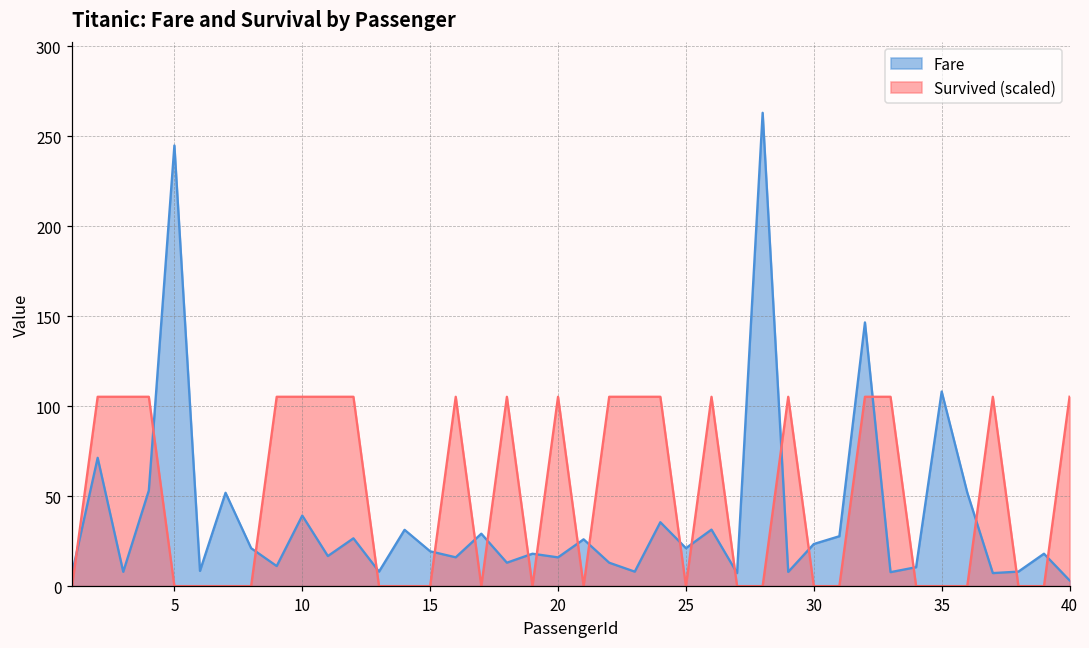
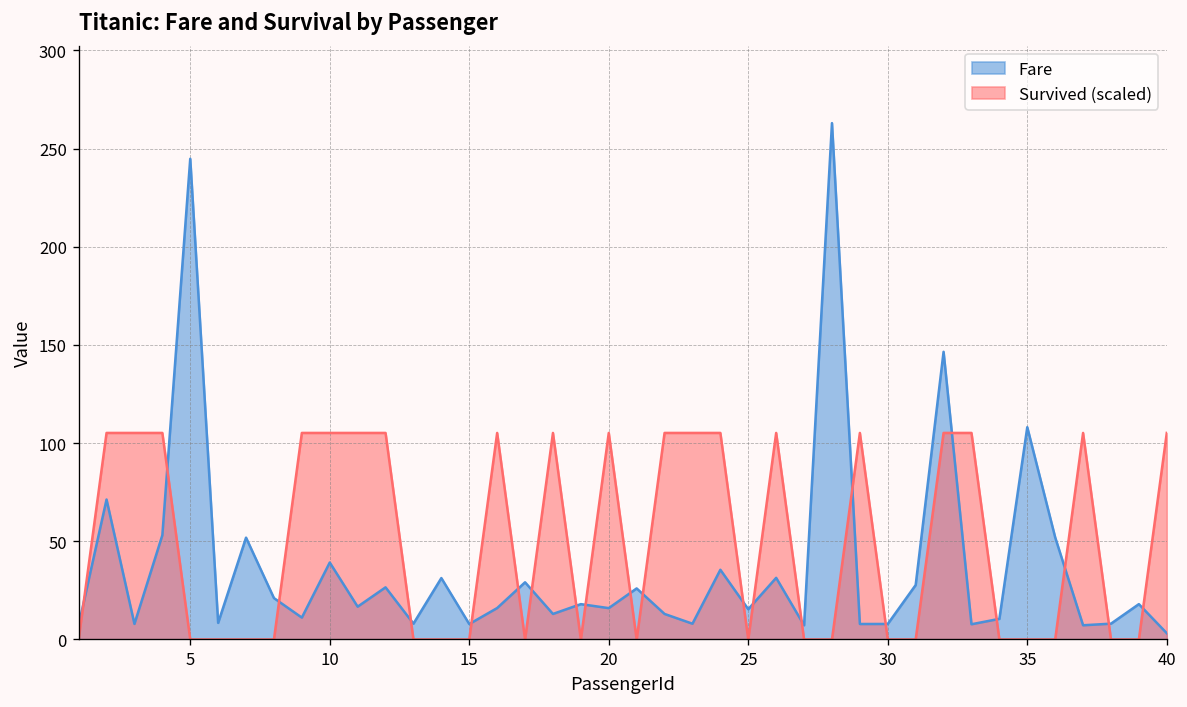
Fare, 15: 19 -> 8
Fare, 25: 21 -> 15
Fare, 30: 23 -> 8
